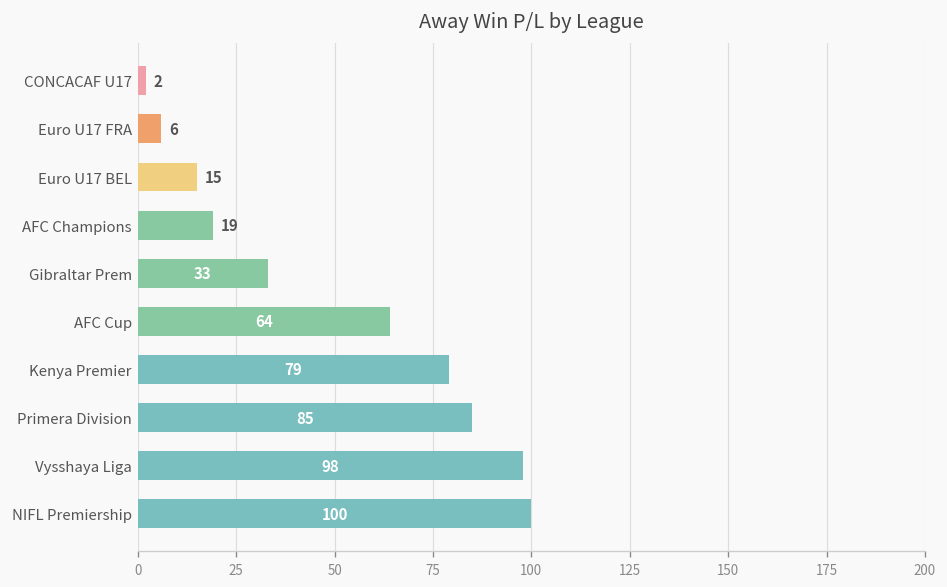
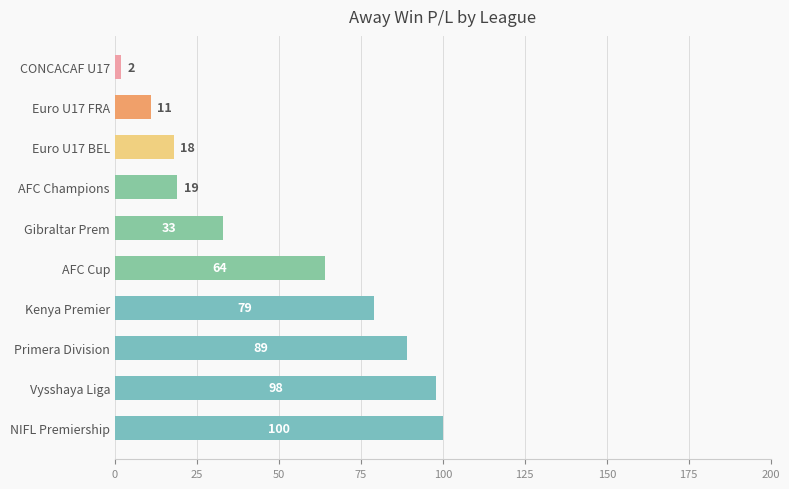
Euro U17 FRA: 6 -> 11
Euro U17 BEL: 15 -> 18
Primera Division: 85 -> 89
